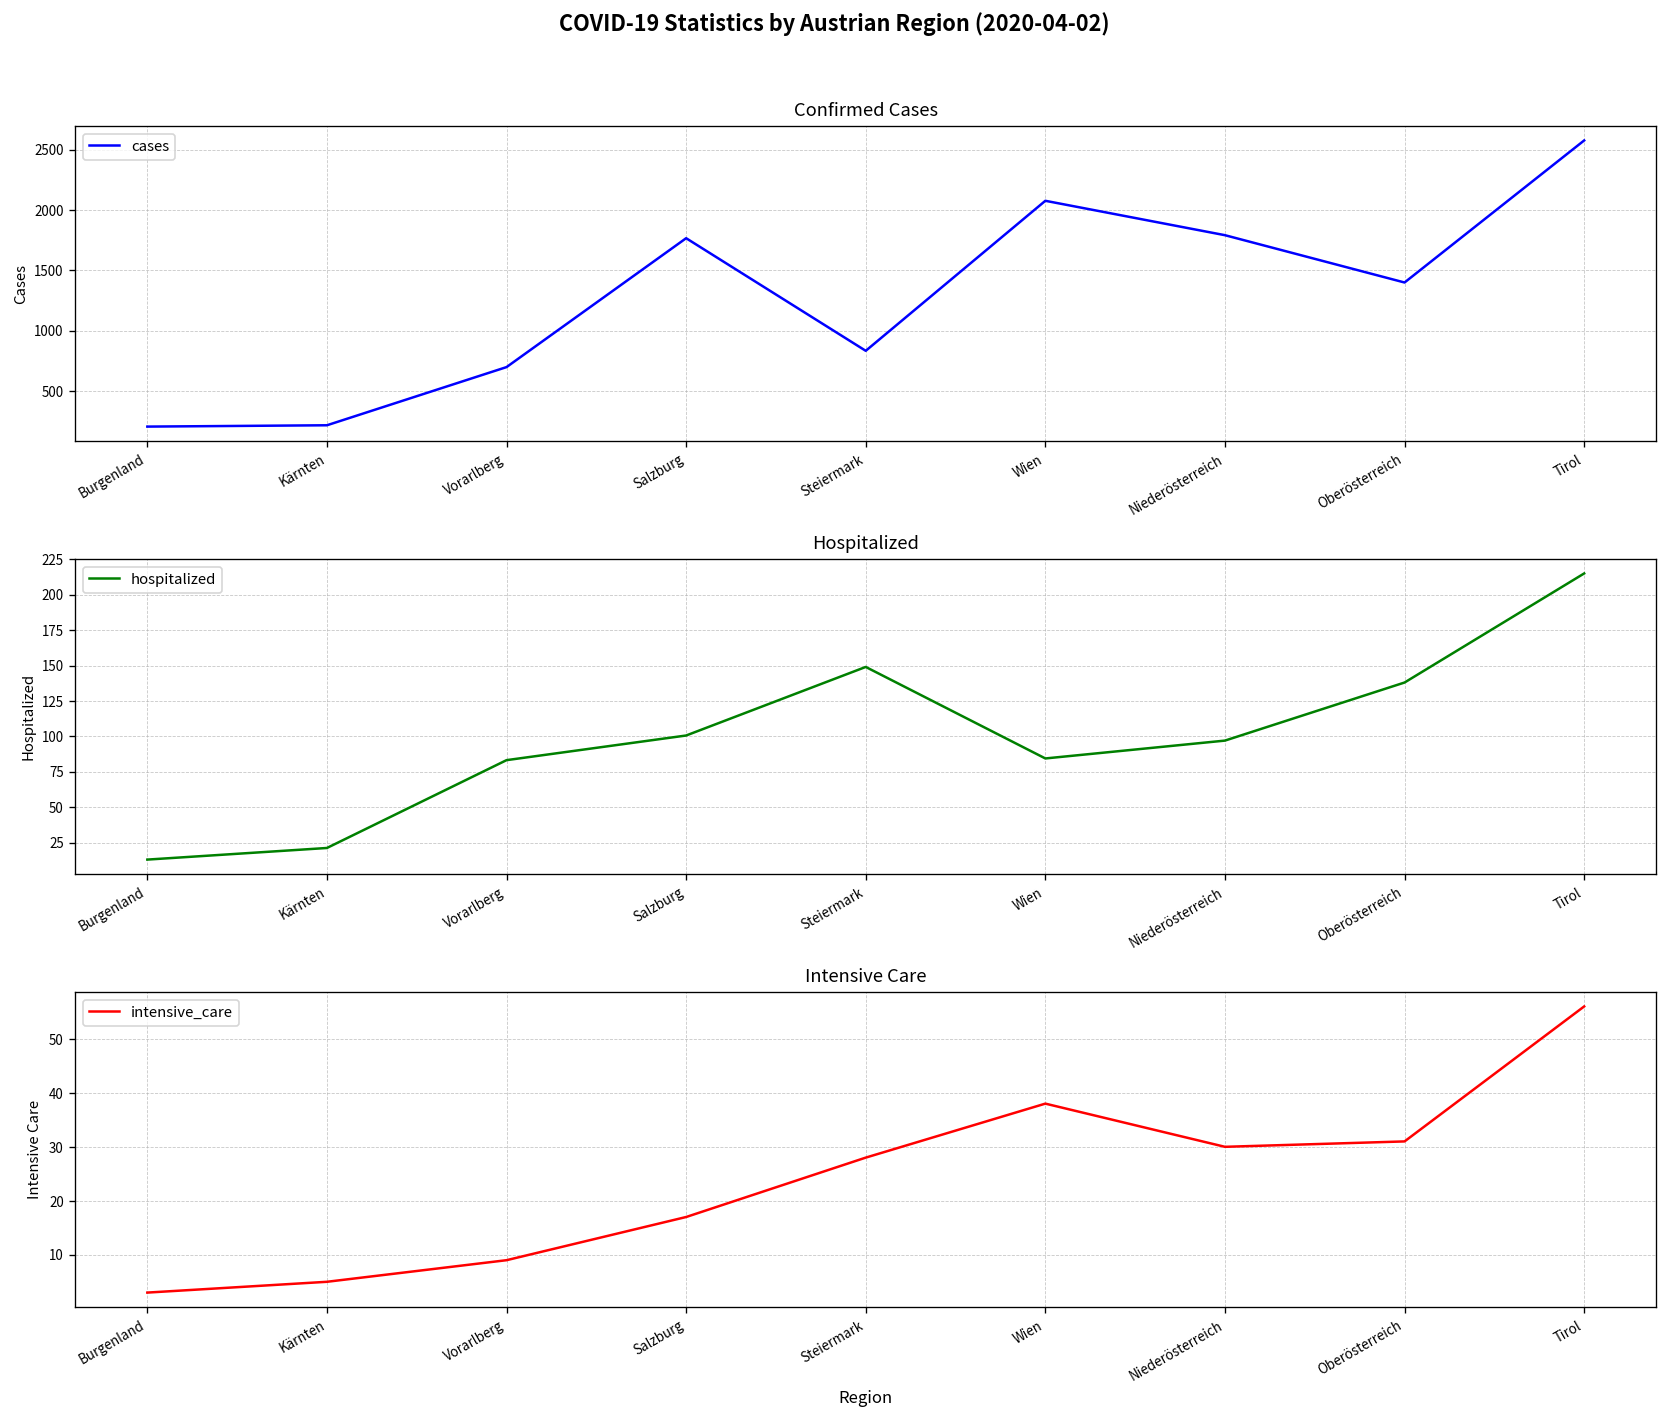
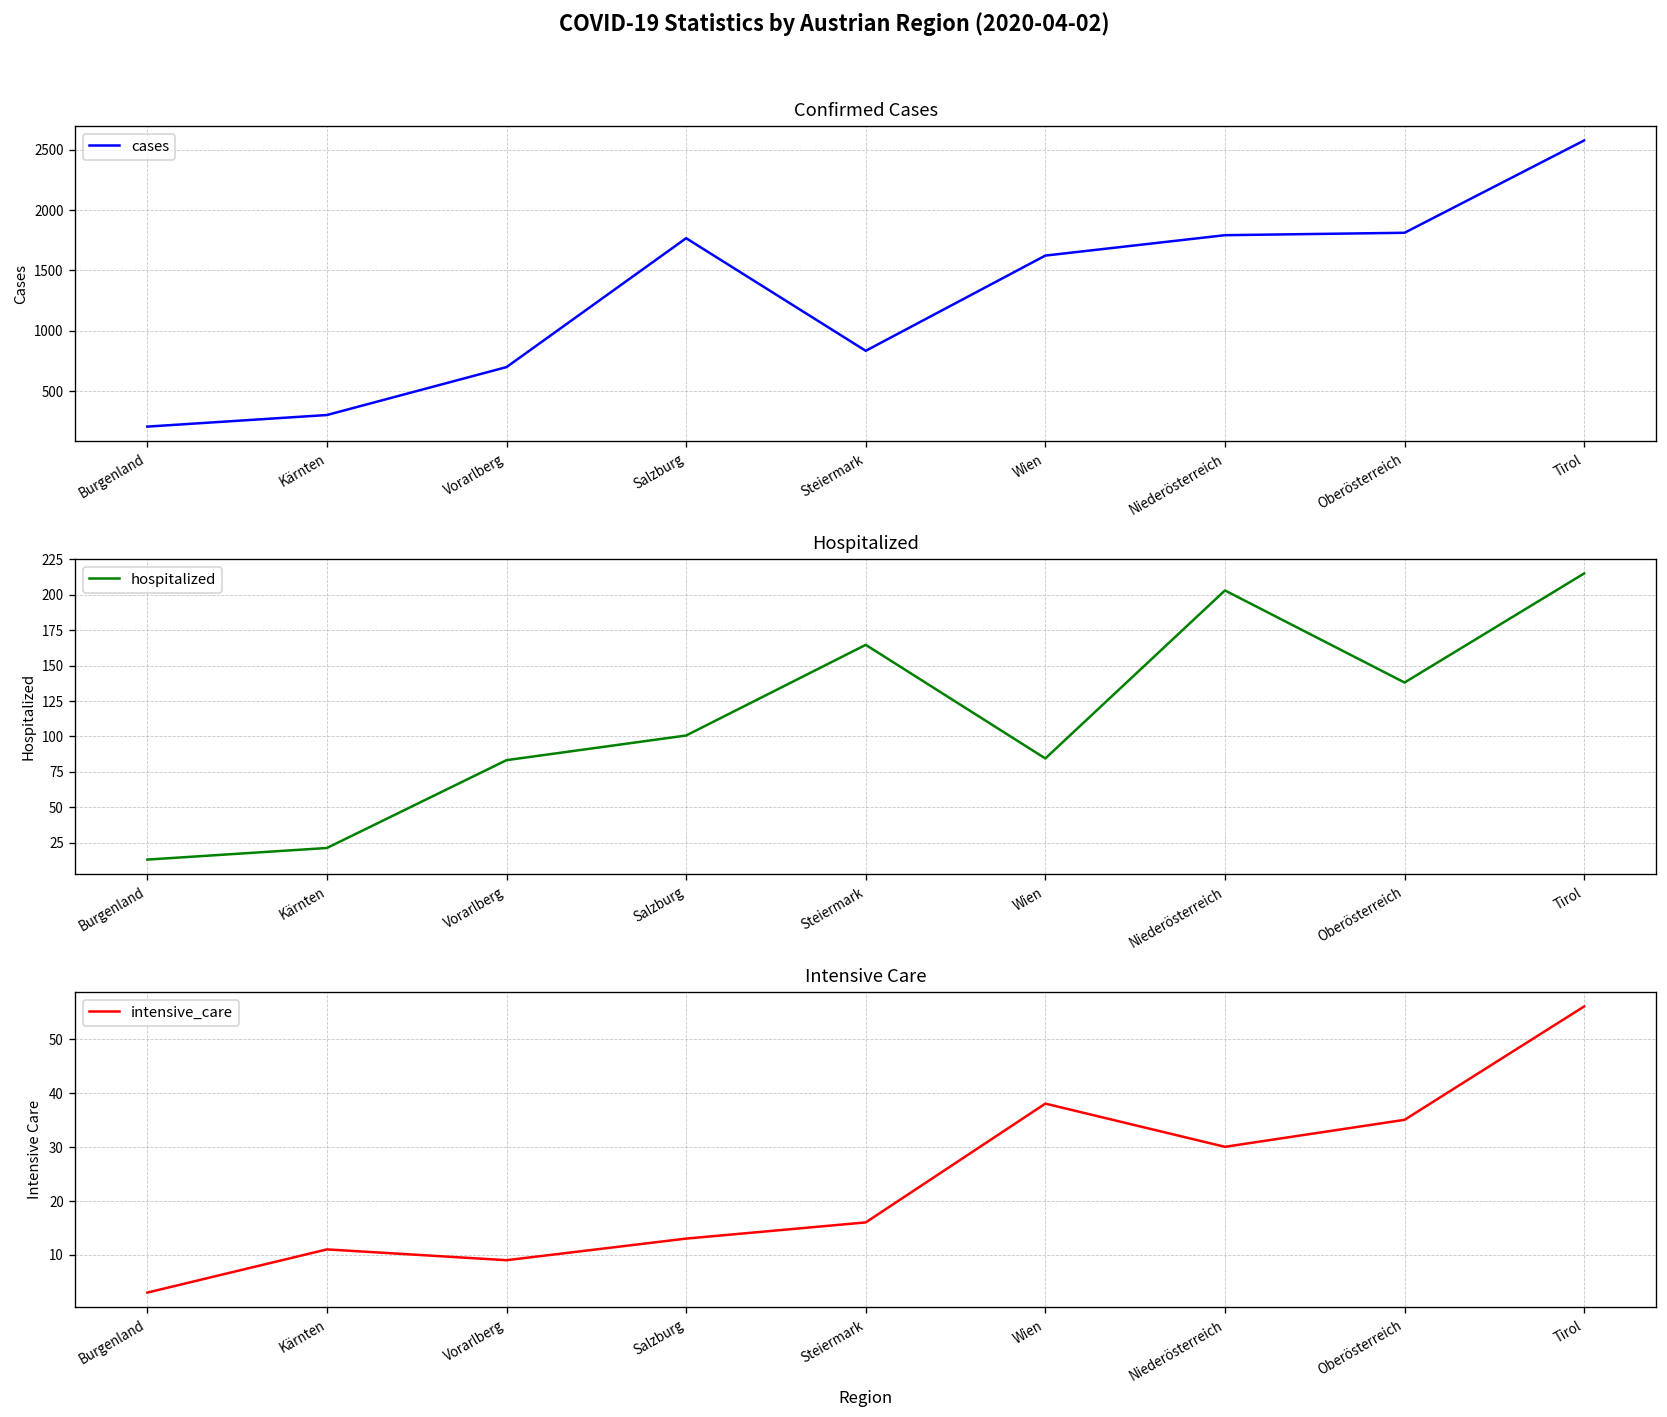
Confirmed Cases, Kärnten: 220 -> 300
Confirmed Cases, Wien: 2080 -> 1620
Confirmed Cases, Oberösterreich: 1400 -> 1810
Hospitalized, Steiermark: 149 -> 165
Hospitalized, Niederösterreich: 97 -> 203
Intensive Care, Kärnten: 5 -> 11
Intensive Care, Salzburg: 17 -> 13
Intensive Care, Steiermark: 28 -> 16
Intensive Care, Oberösterreich: 31 -> 35
